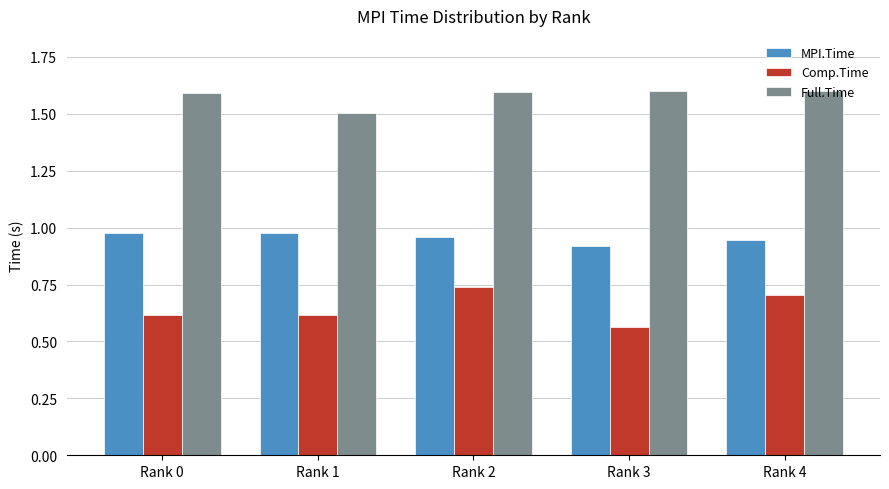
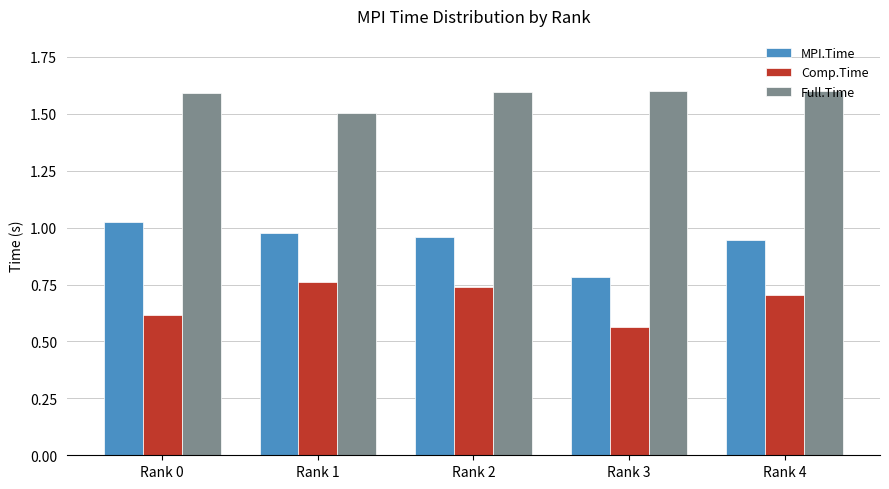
MPI.Time, Rank 0: 0.98 -> 1.03
Comp.Time, Rank 1: 0.62 -> 0.76
MPI.Time, Rank 3: 0.92 -> 0.78
